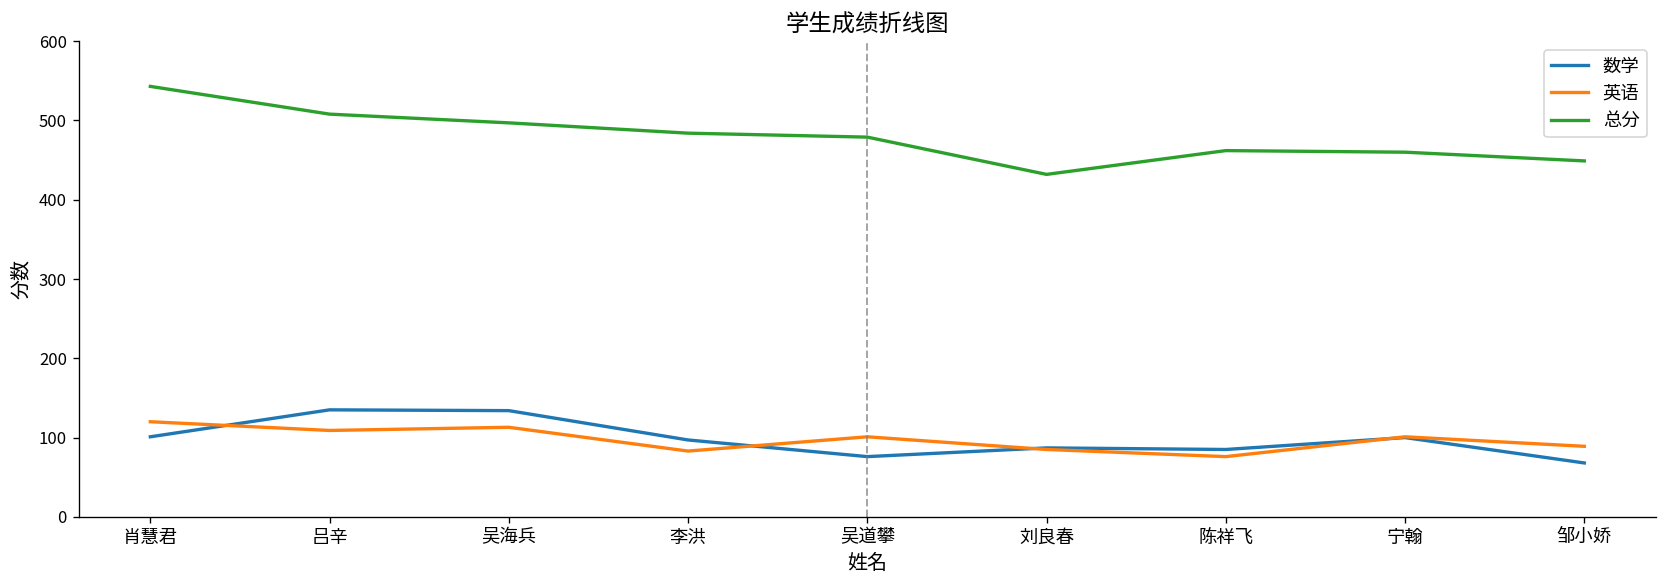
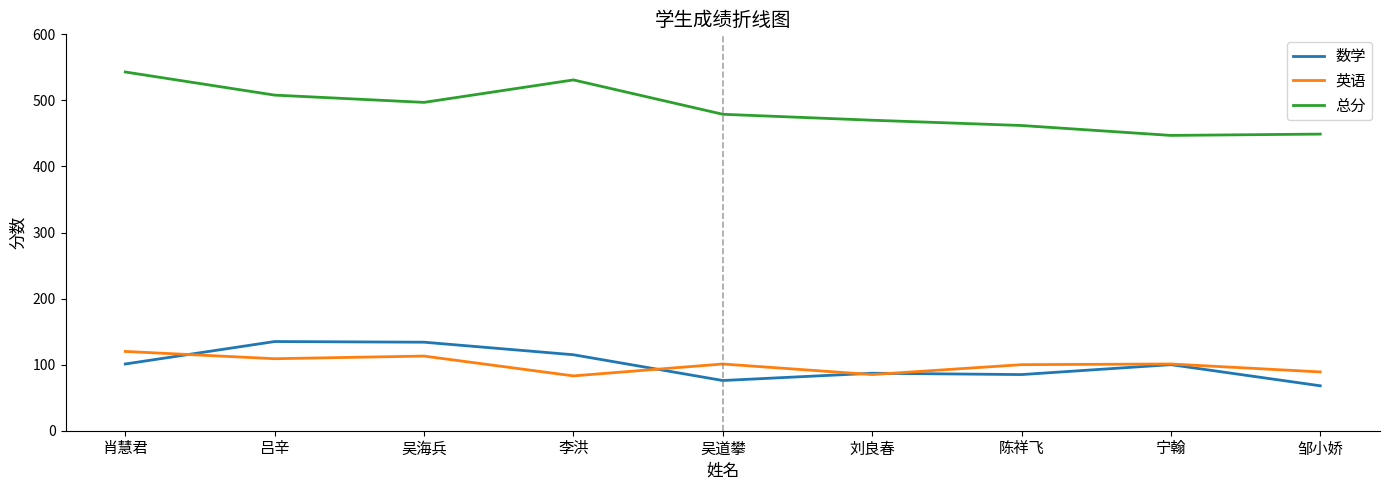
数学, 李洪: 100 -> 120
总分, 李洪: 480 -> 530
总分, 刘良春: 430 -> 470
英语, 陈祥飞: 80 -> 100
总分, 宁翰: 460 -> 450
